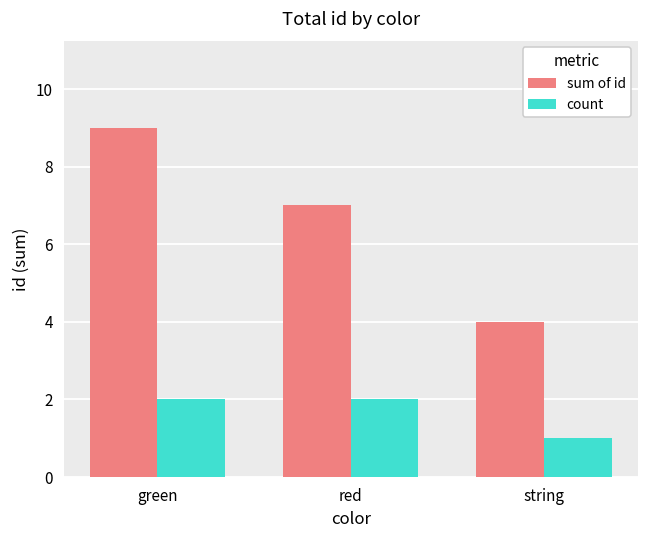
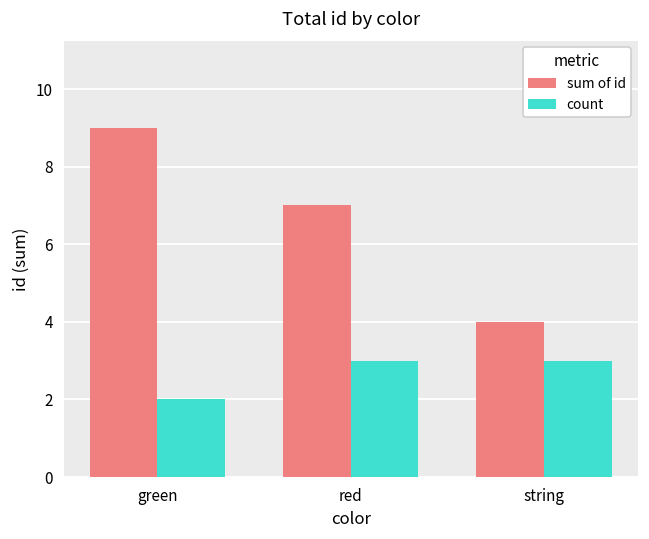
count, red: 2 -> 3
count, string: 1 -> 3
